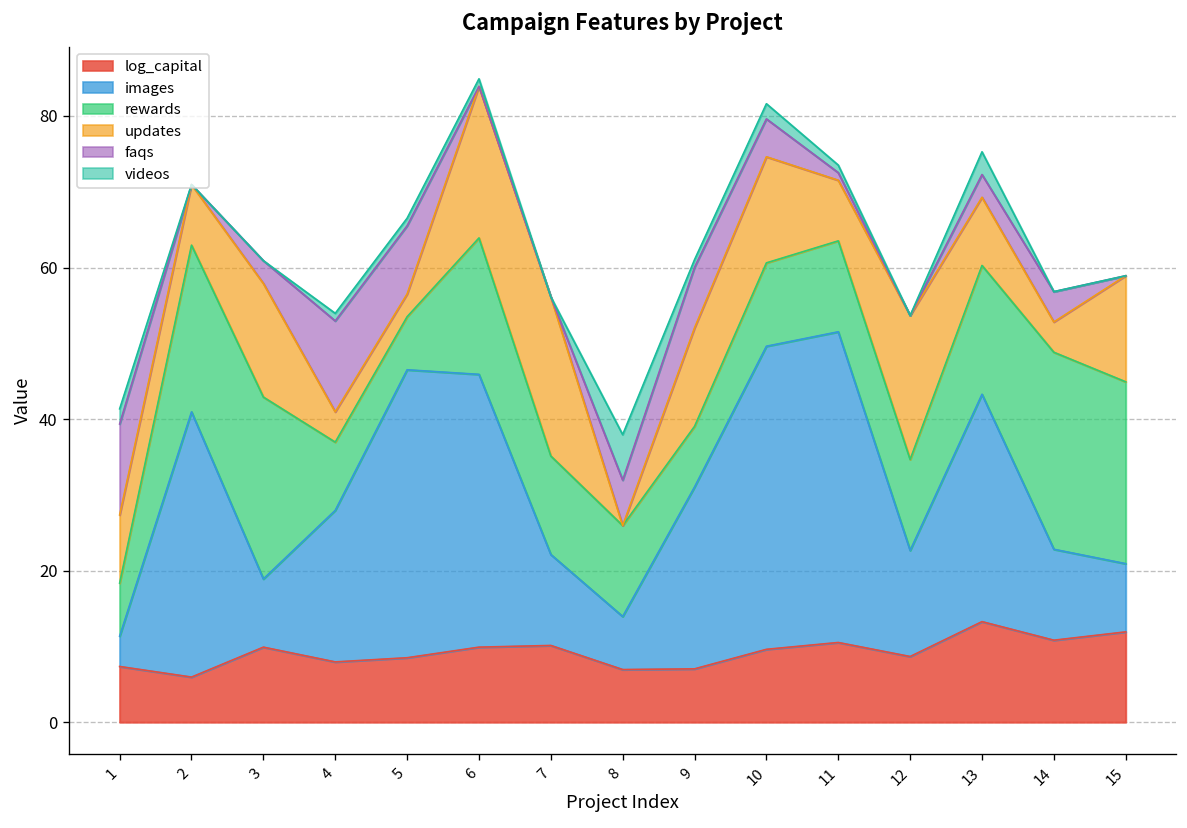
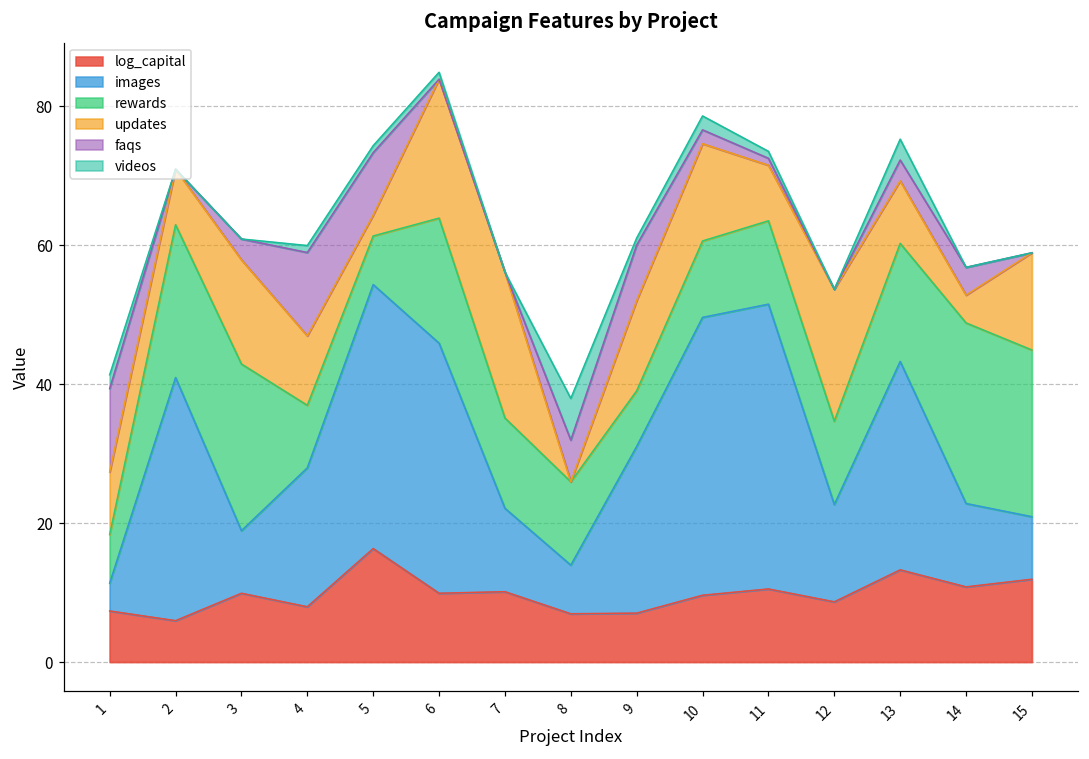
updates, 4: 4 -> 10
log_capital, 5: 9 -> 16
faqs, 10: 5 -> 2
